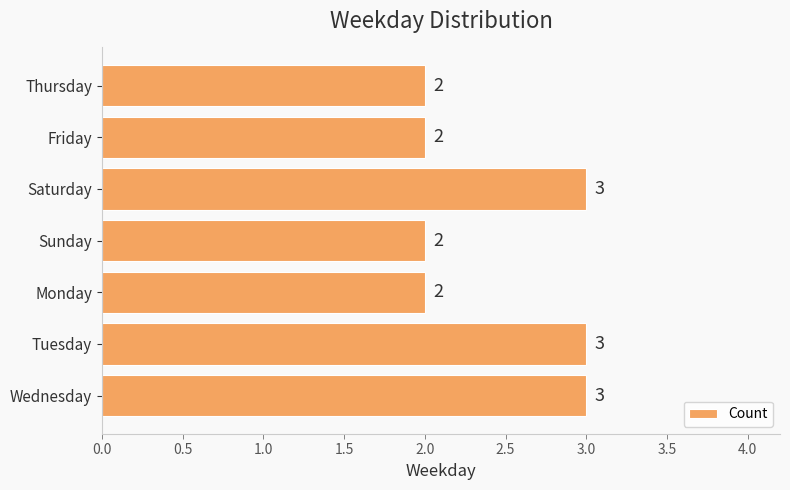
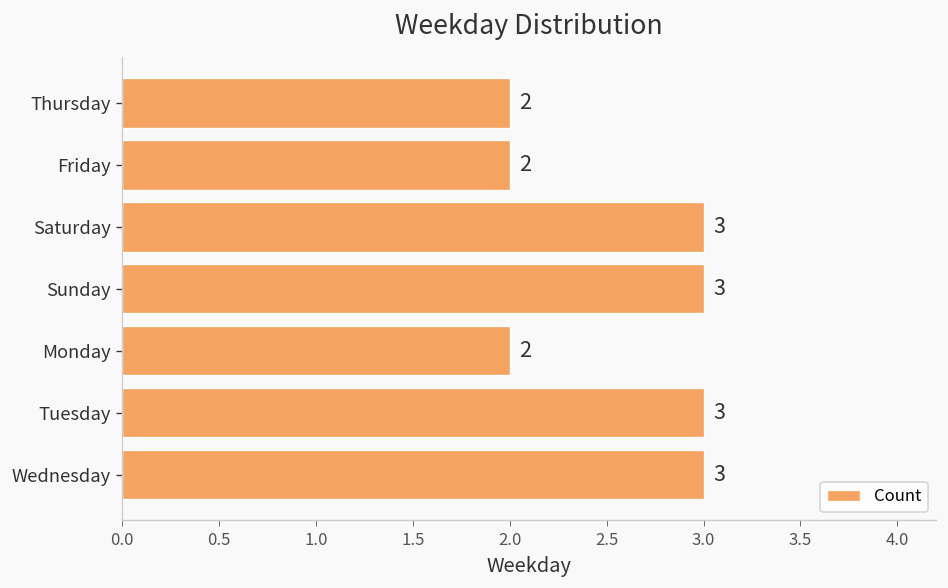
Sunday: 2 -> 3
